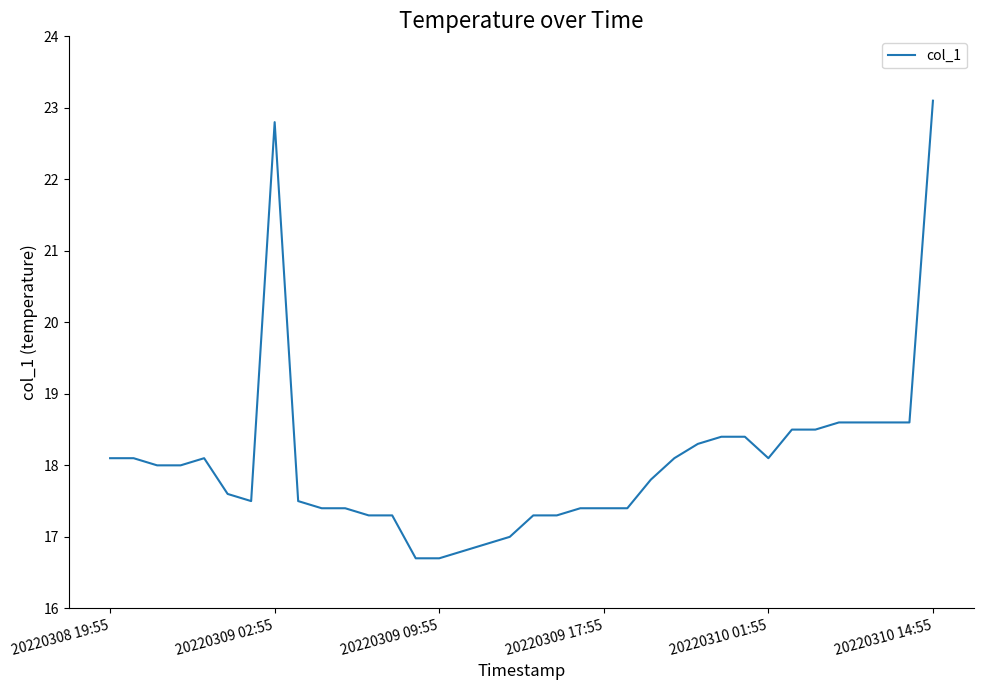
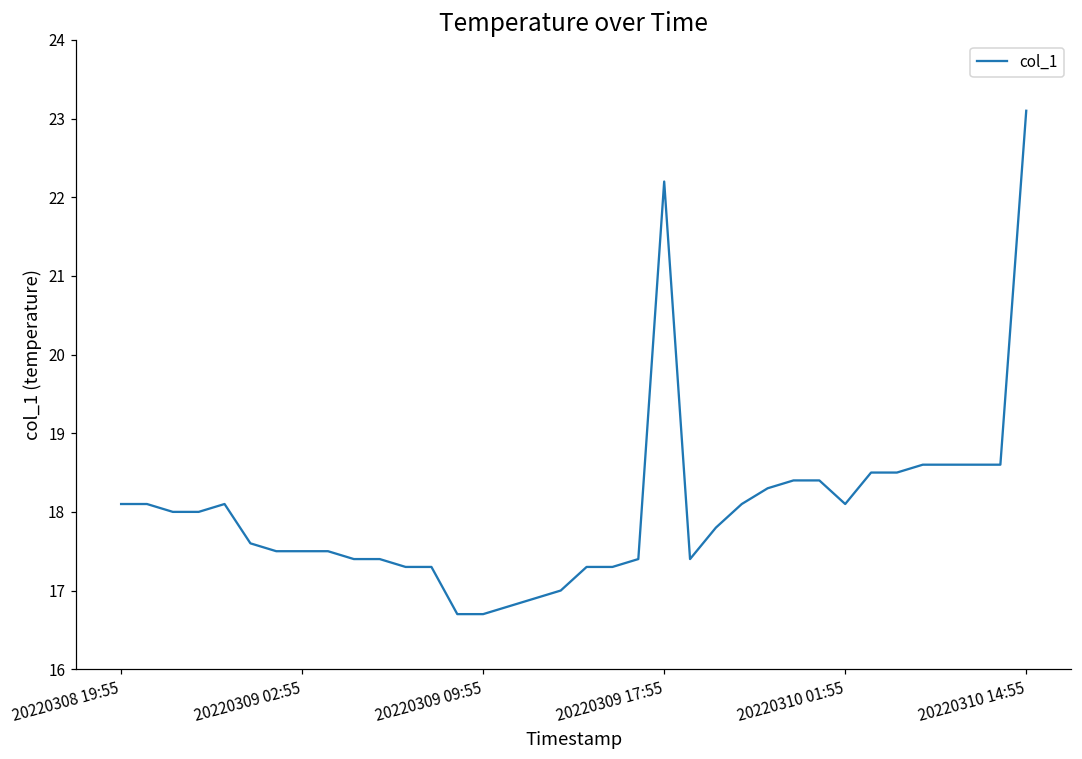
20220309 02:55: 22.8 -> 17.5
20220309 17:55: 17.4 -> 22.2
